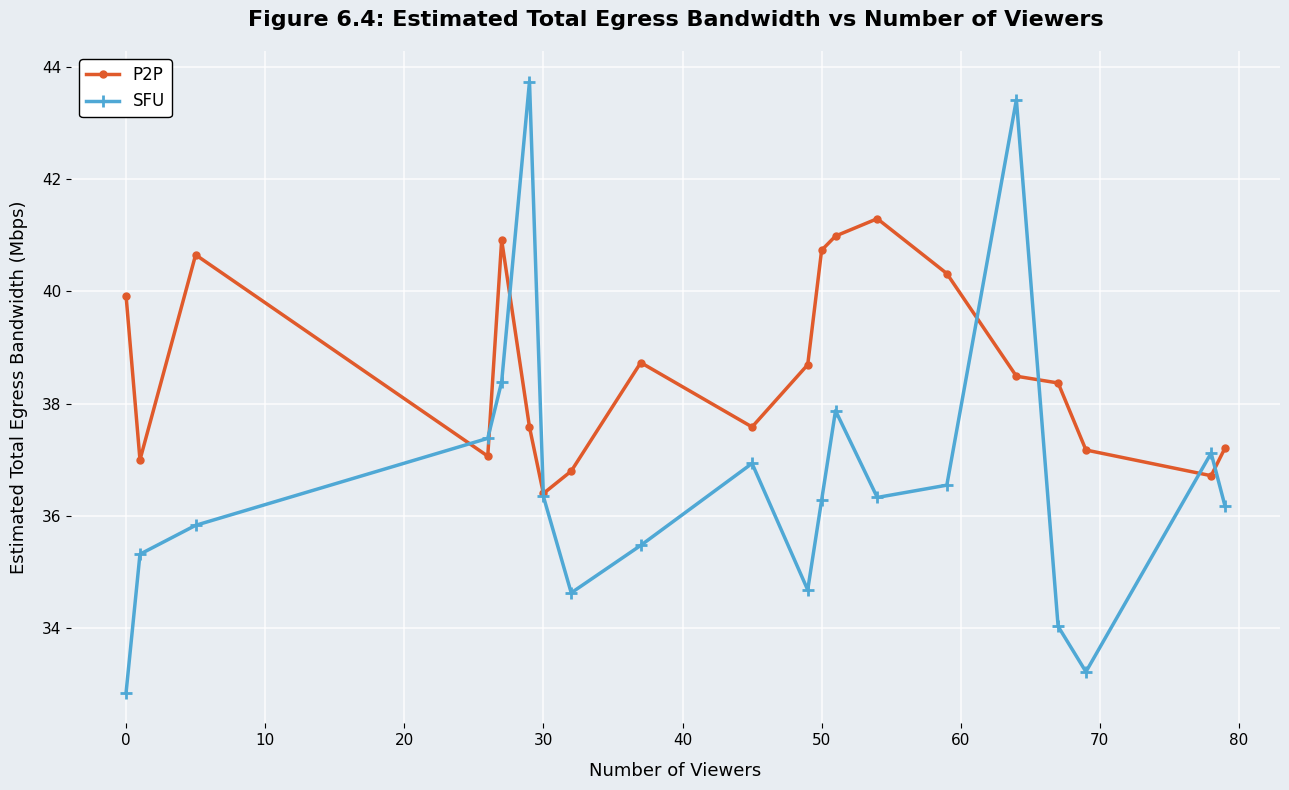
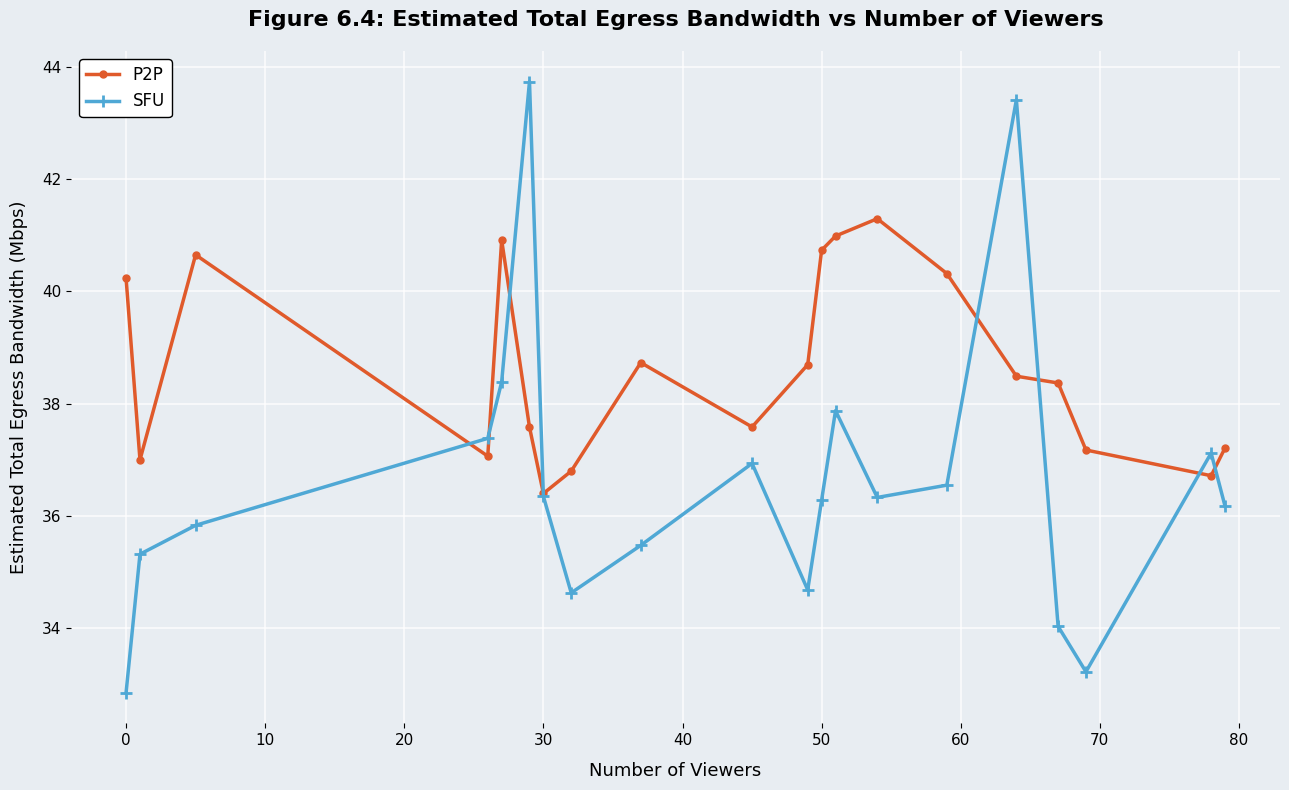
P2P, 0: 39.9 -> 40.2
